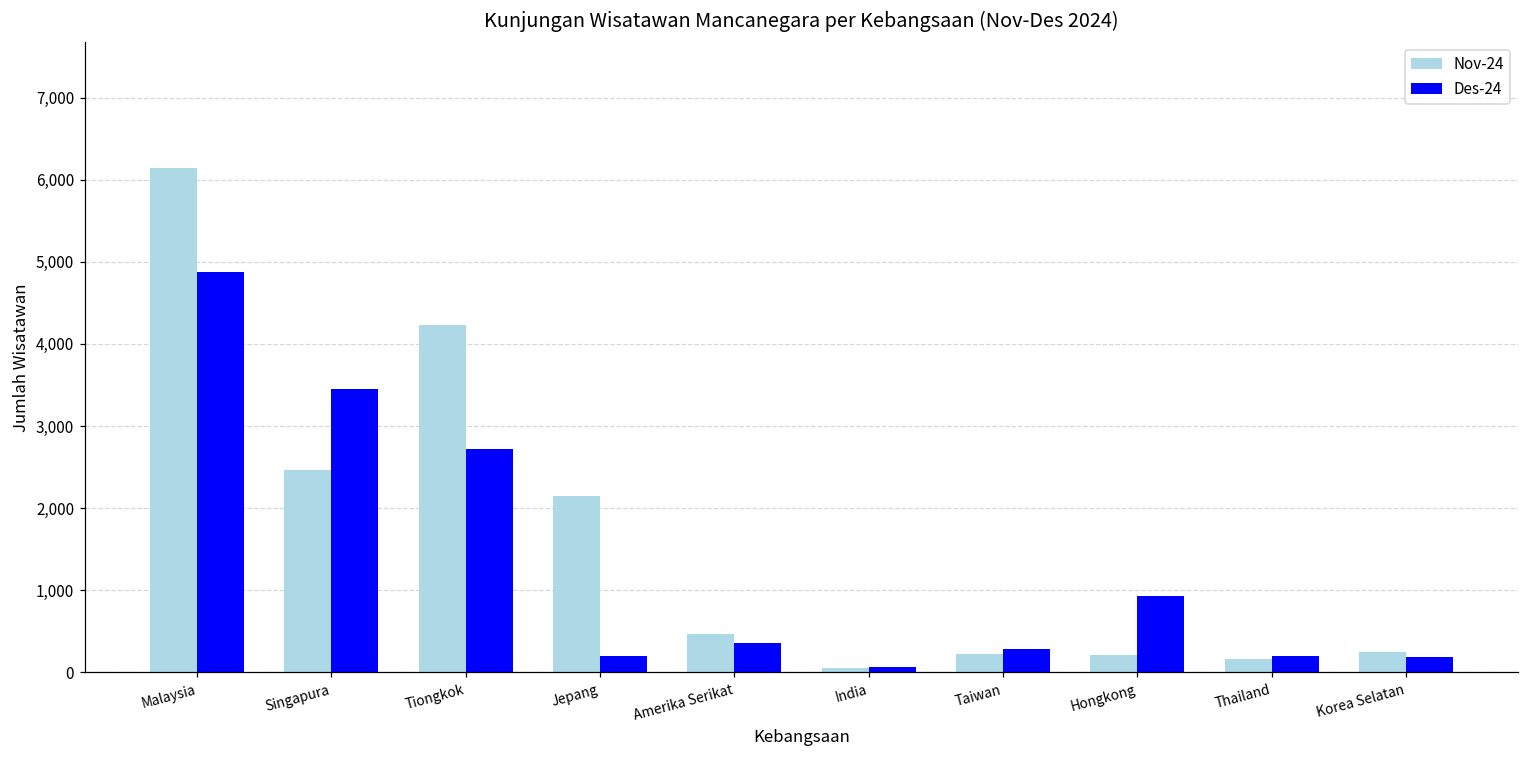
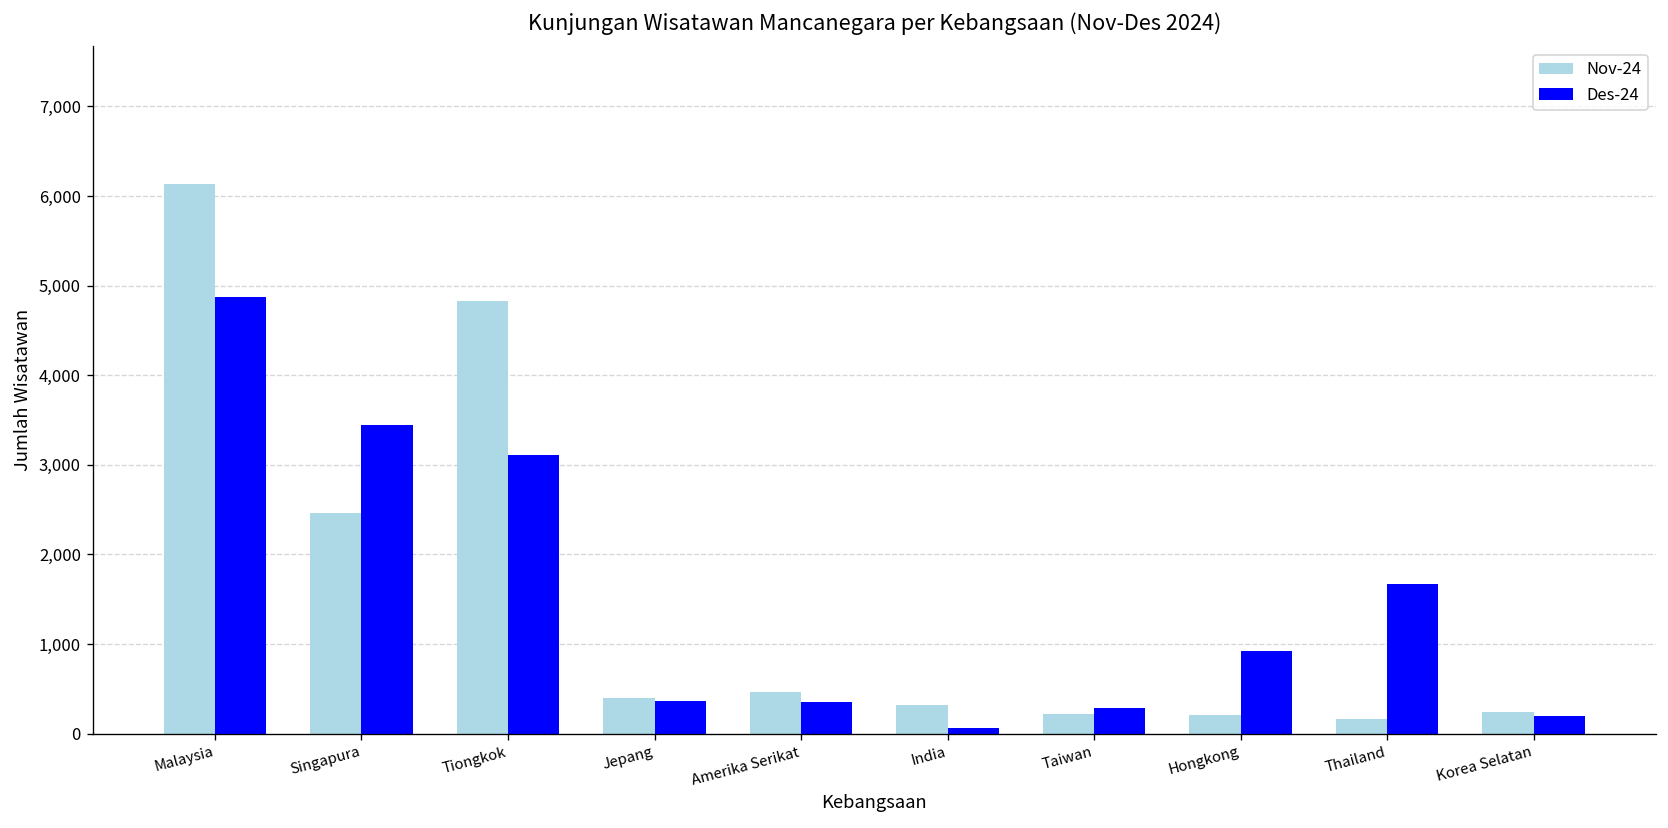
Nov-24, Tiongkok: 4,200 -> 4,800
Des-24, Tiongkok: 2,700 -> 3,100
Nov-24, Jepang: 2,100 -> 400
Des-24, Jepang: 200 -> 400
Nov-24, India: 100 -> 300
Des-24, Thailand: 200 -> 1,700
